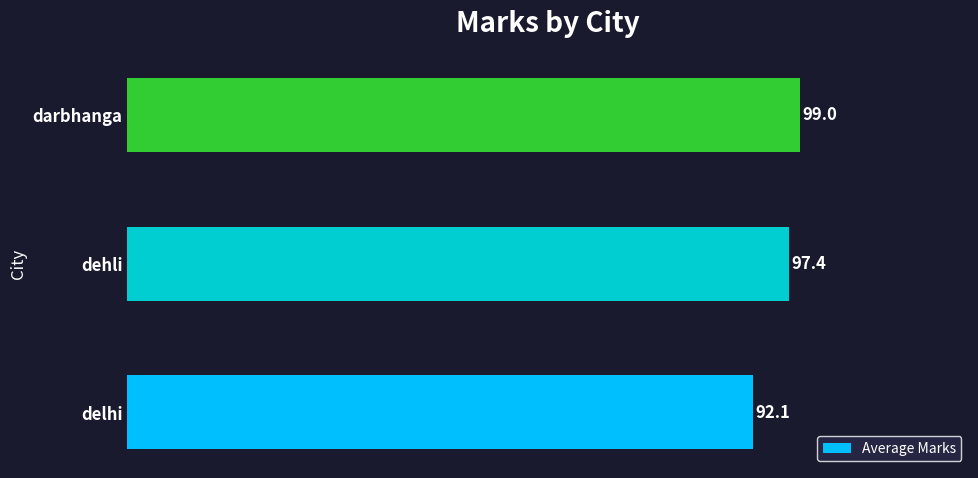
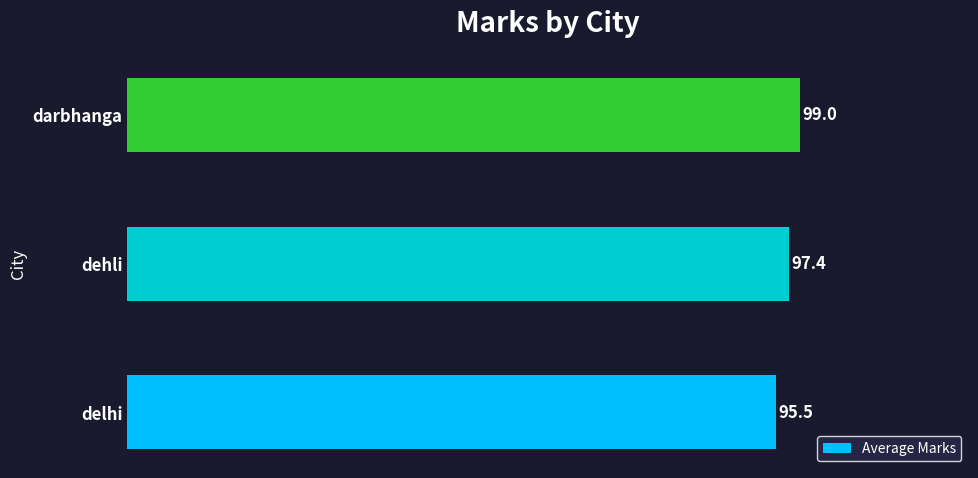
delhi: 92.1 -> 95.5
